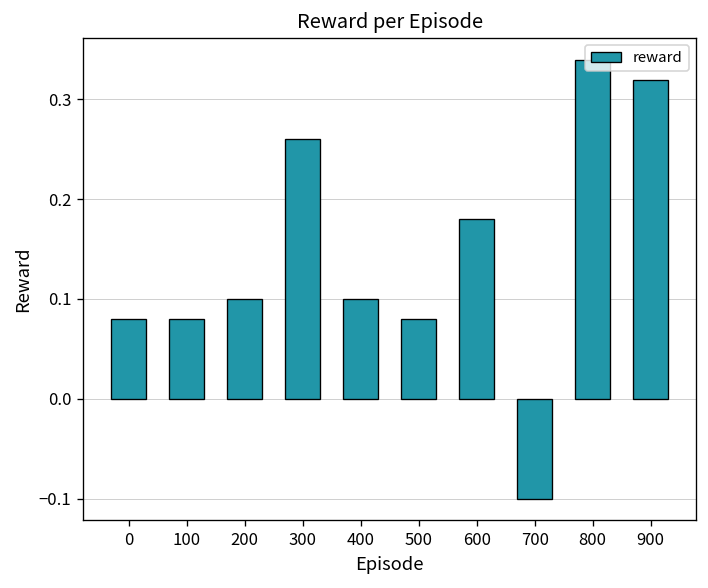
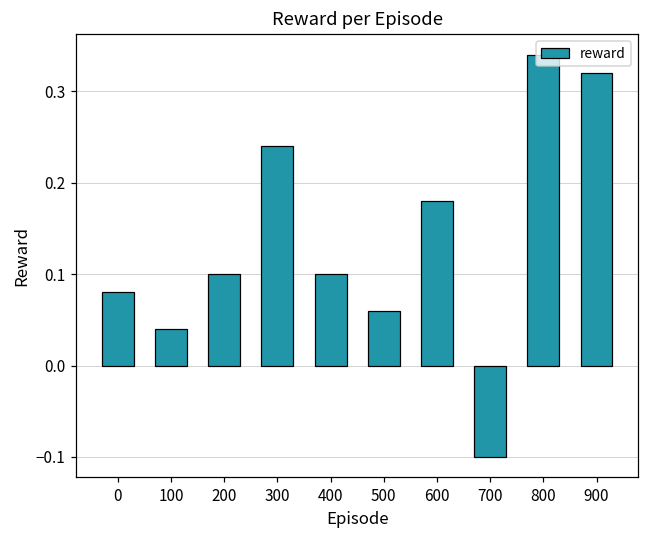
100: 0.08 -> 0.04
300: 0.26 -> 0.24
500: 0.08 -> 0.06
